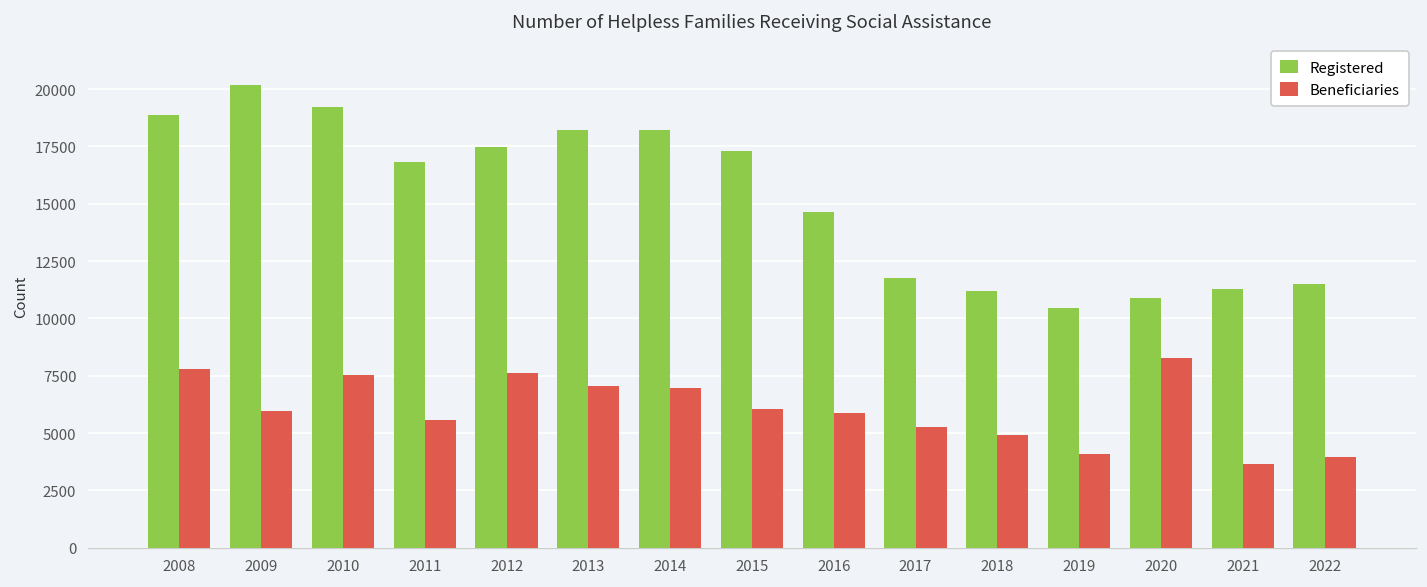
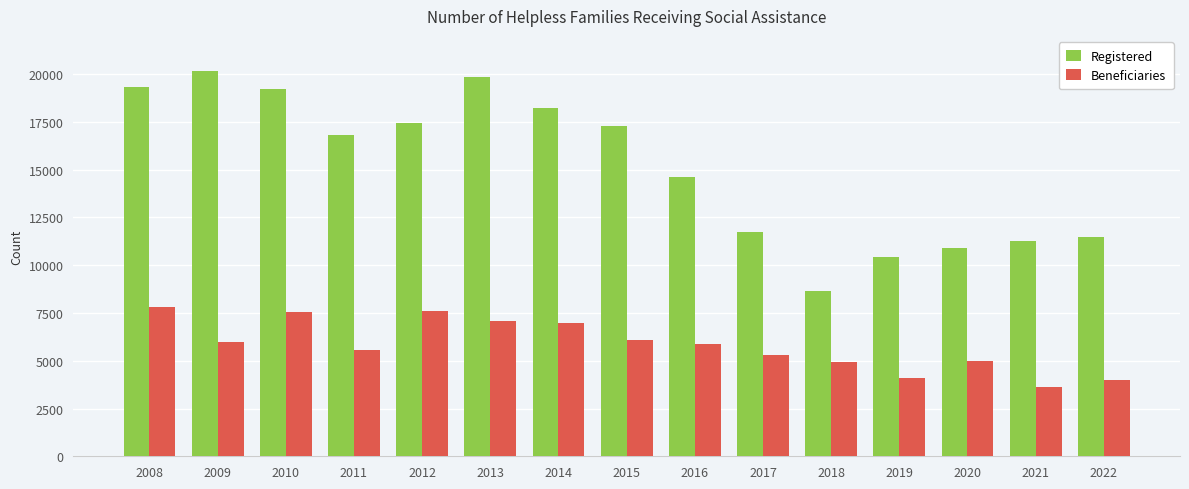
Registered, 2008: 18900 -> 19300
Registered, 2013: 18200 -> 19800
Registered, 2018: 11200 -> 8700
Beneficiaries, 2020: 8300 -> 5000
